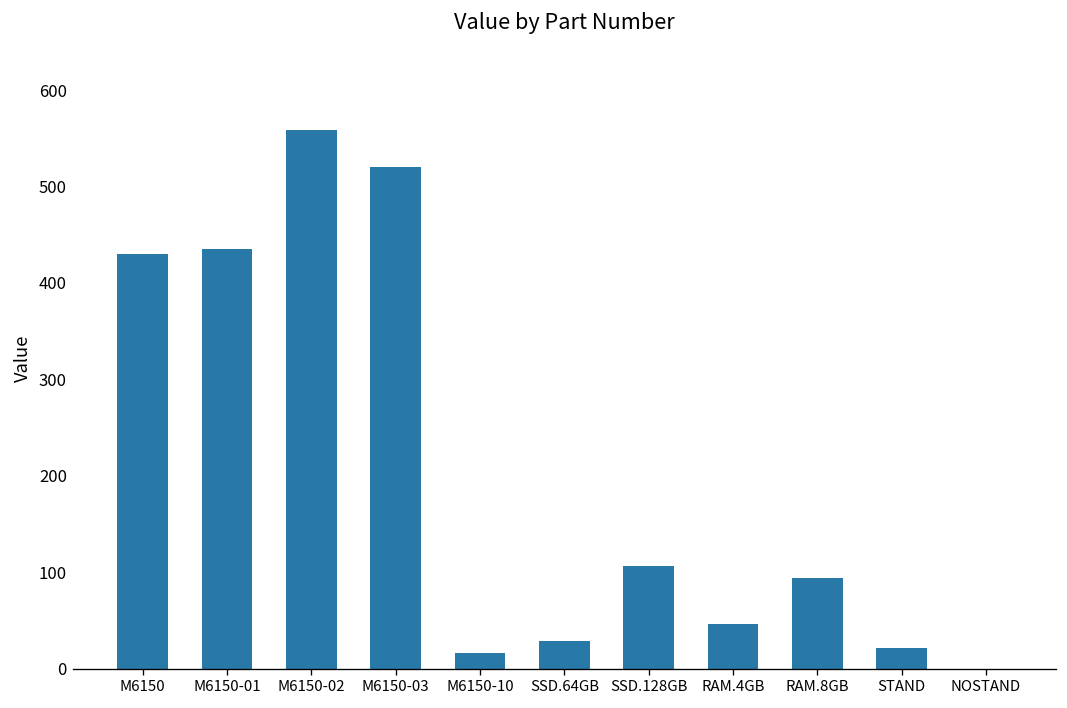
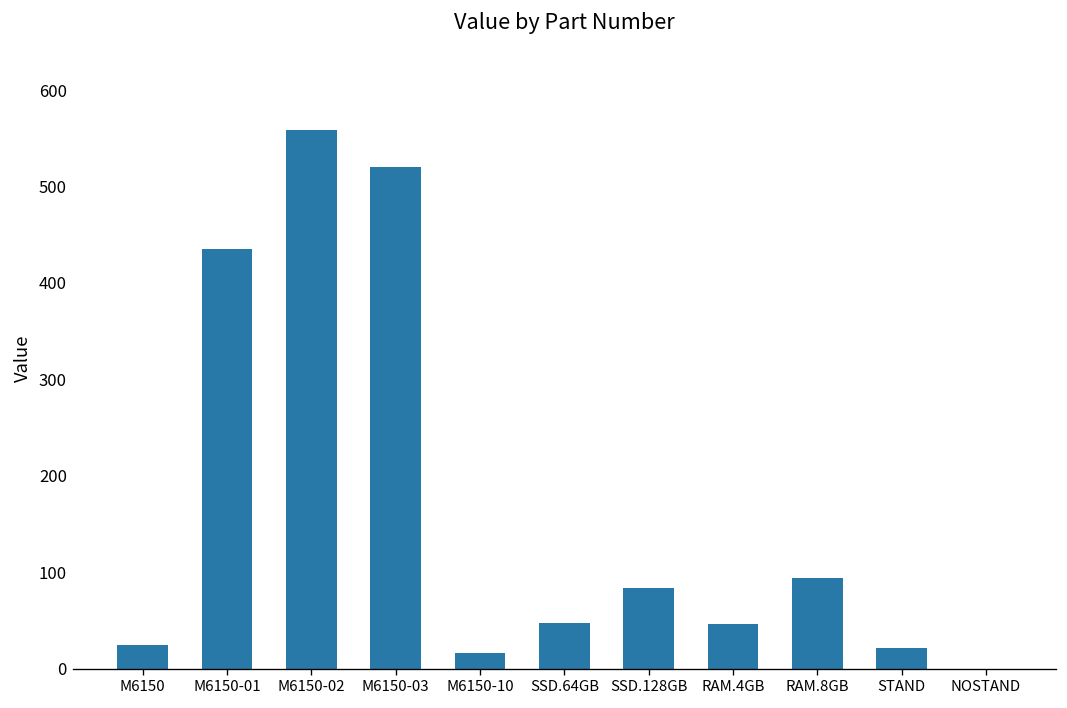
M6150: 430 -> 30
SSD.64GB: 30 -> 50
SSD.128GB: 110 -> 80
